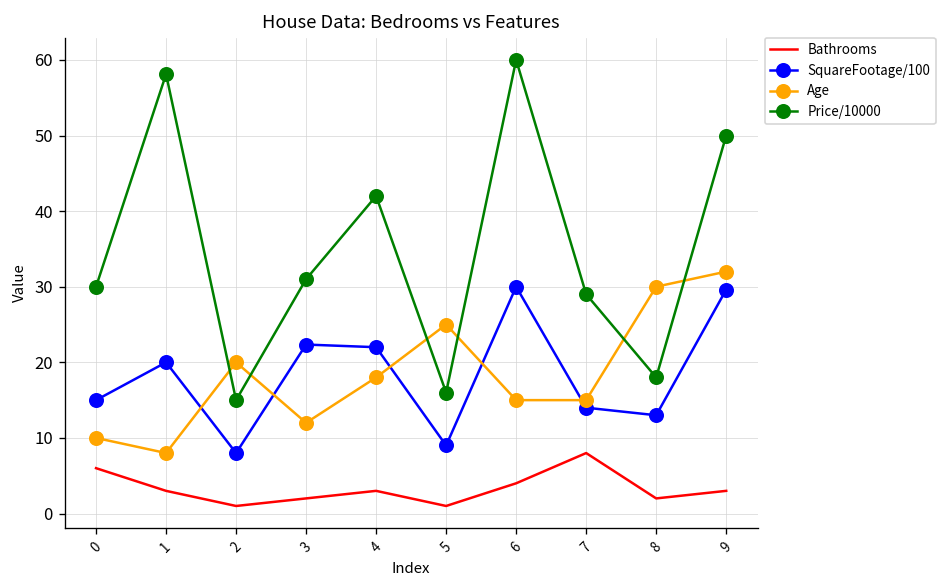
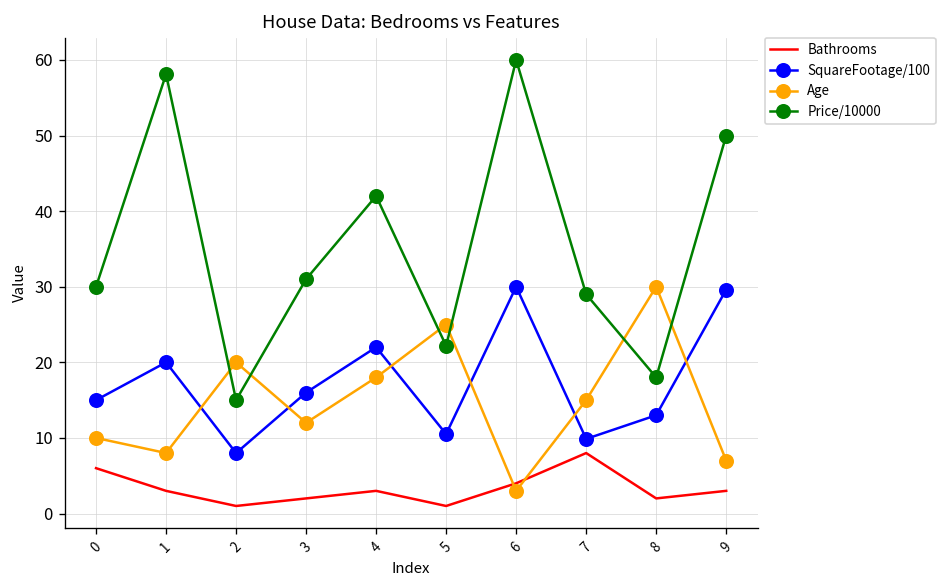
SquareFootage/100, 3: 22 -> 16
SquareFootage/100, 5: 9 -> 11
Price/10000, 5: 16 -> 22
Age, 6: 15 -> 3
SquareFootage/100, 7: 14 -> 10
Age, 9: 32 -> 7
